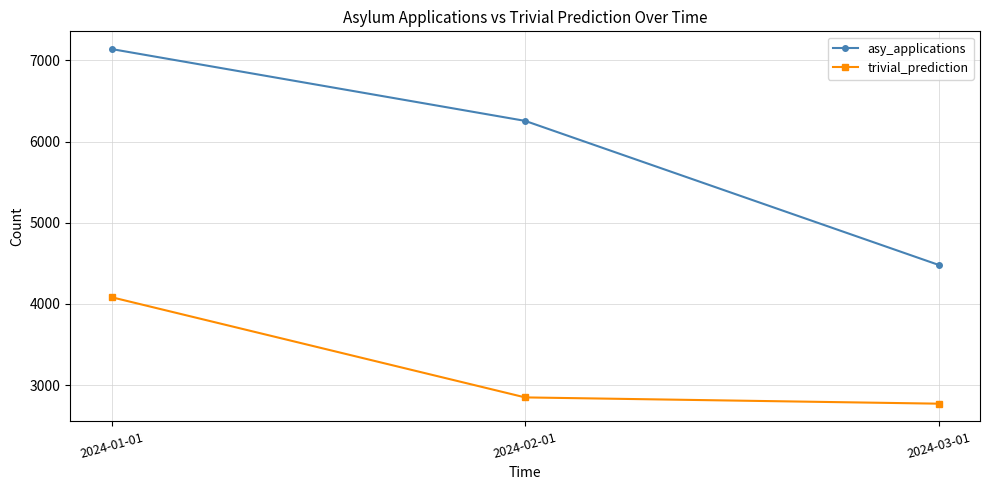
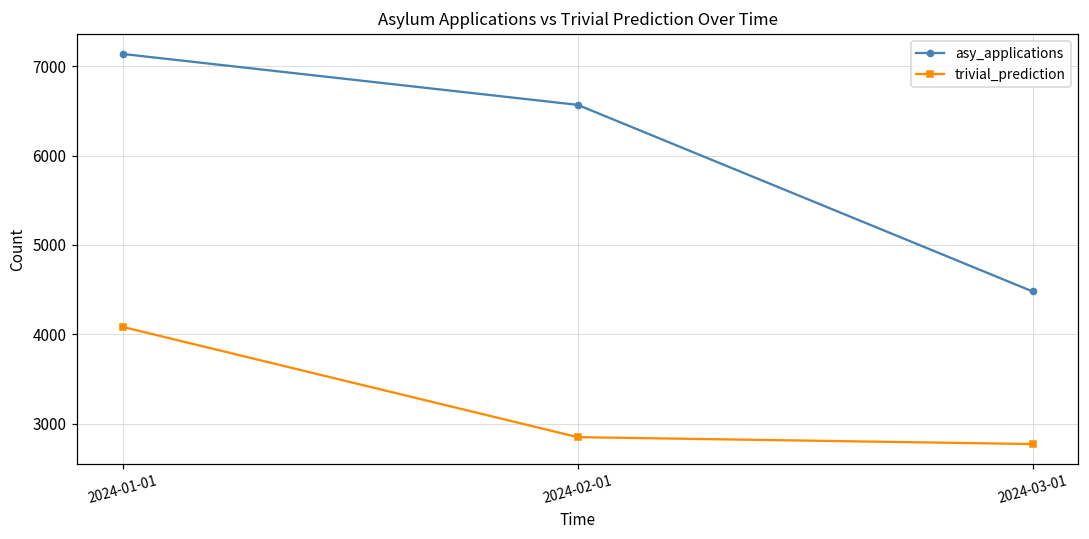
asy_applications, 2024-02-01: 6300 -> 6600
